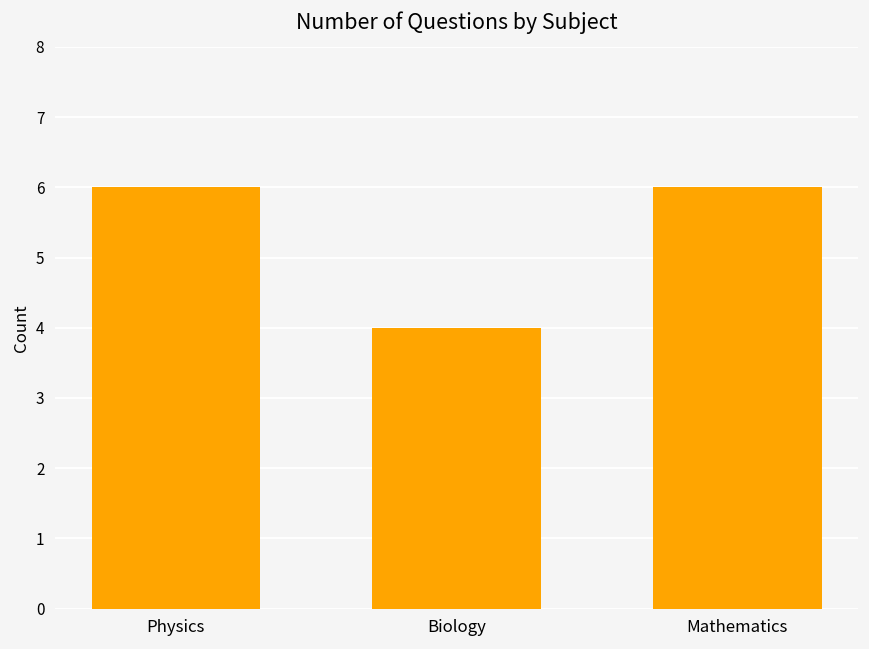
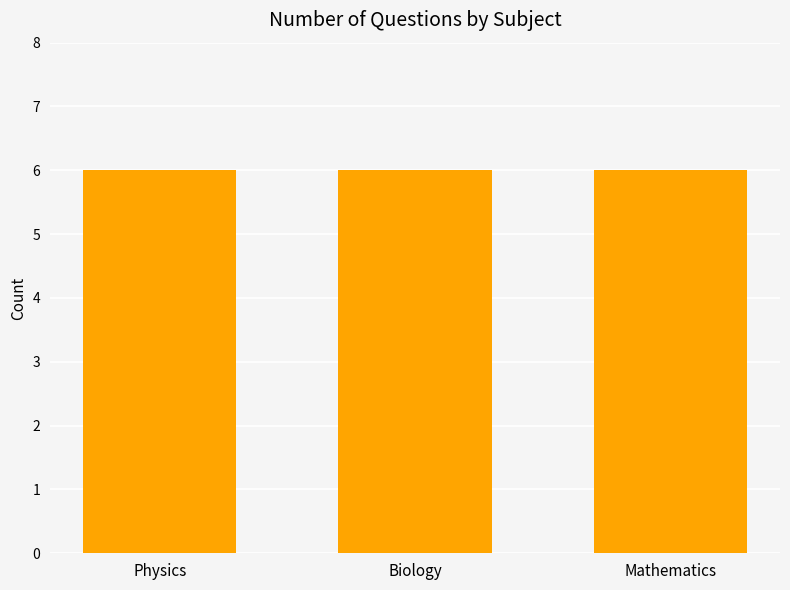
Biology: 4 -> 6
